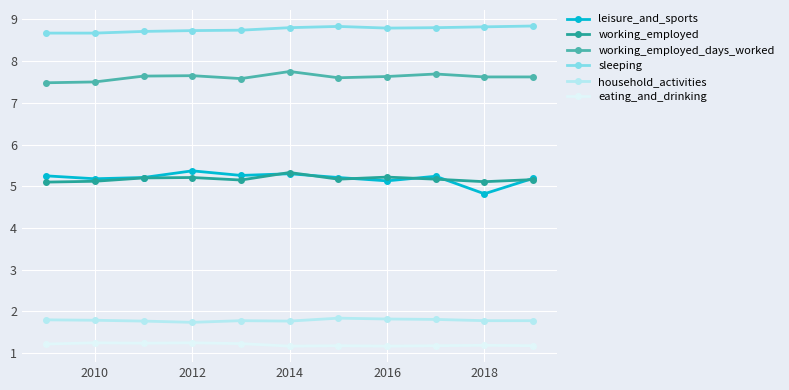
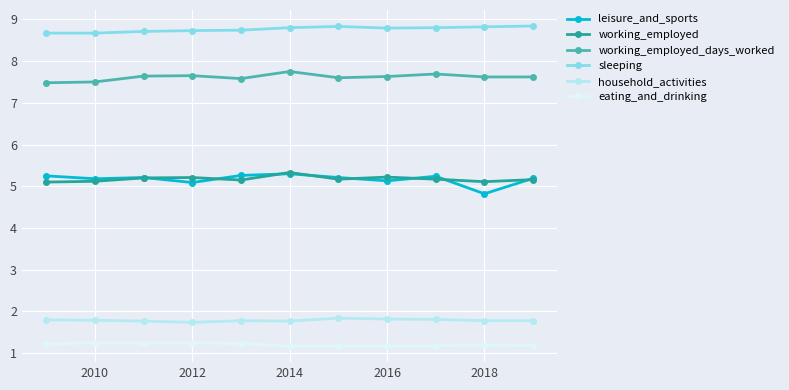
leisure_and_sports, 2012: 5.4 -> 5.1
